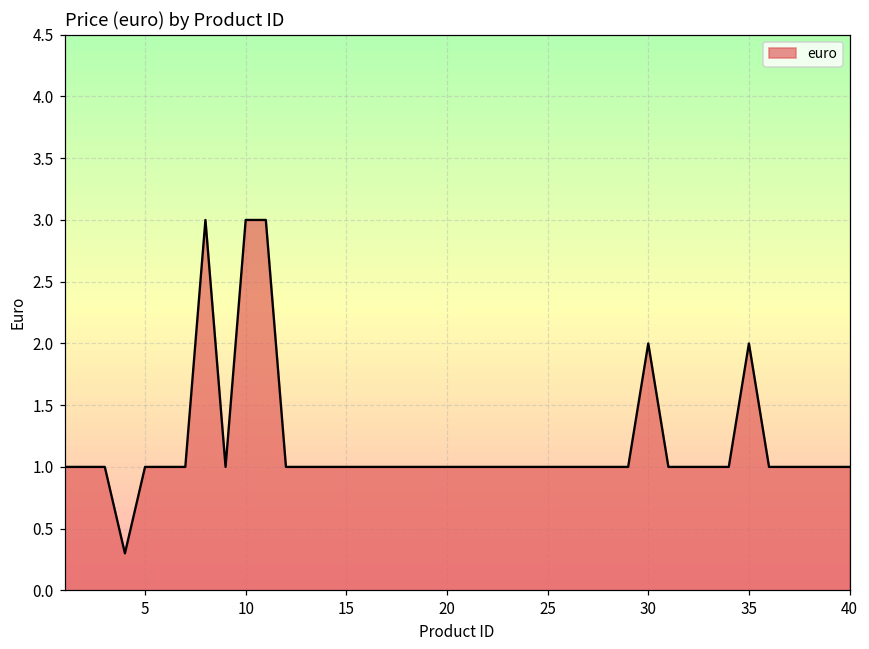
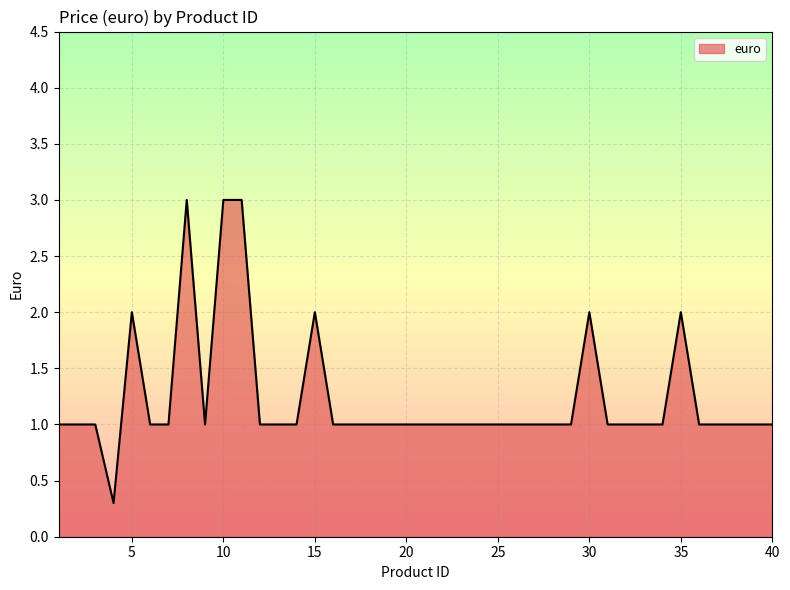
5: 1 -> 2
15: 1 -> 2
